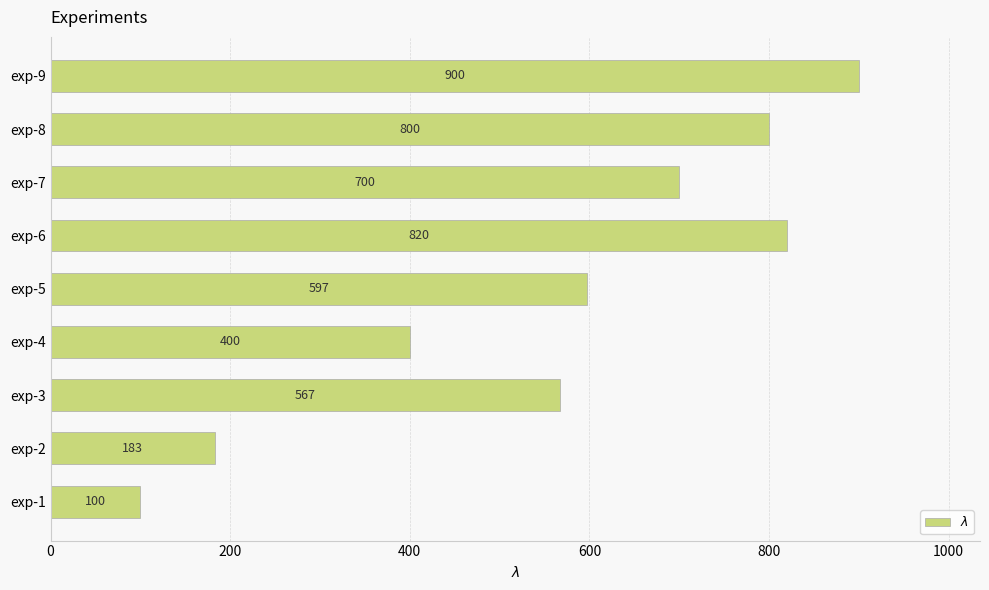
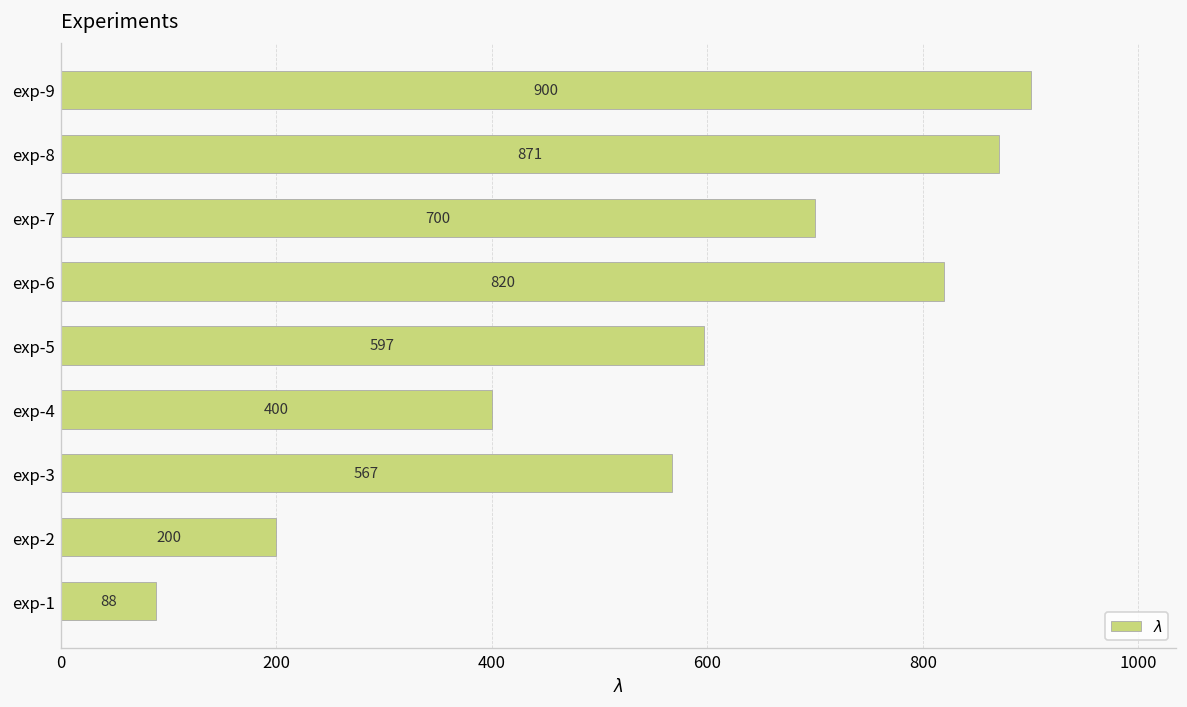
exp-8: 800 -> 871
exp-2: 183 -> 200
exp-1: 100 -> 88
